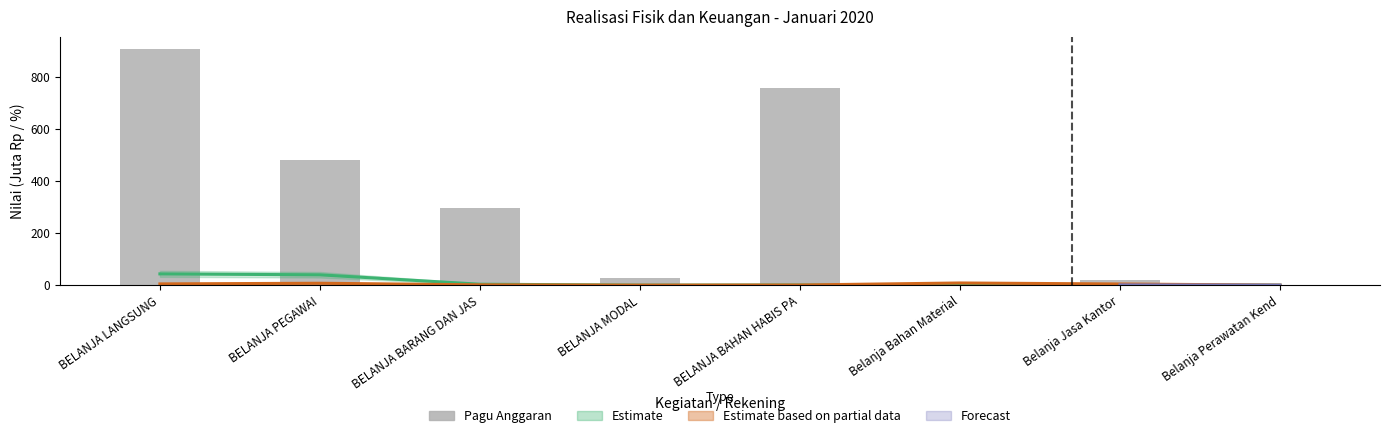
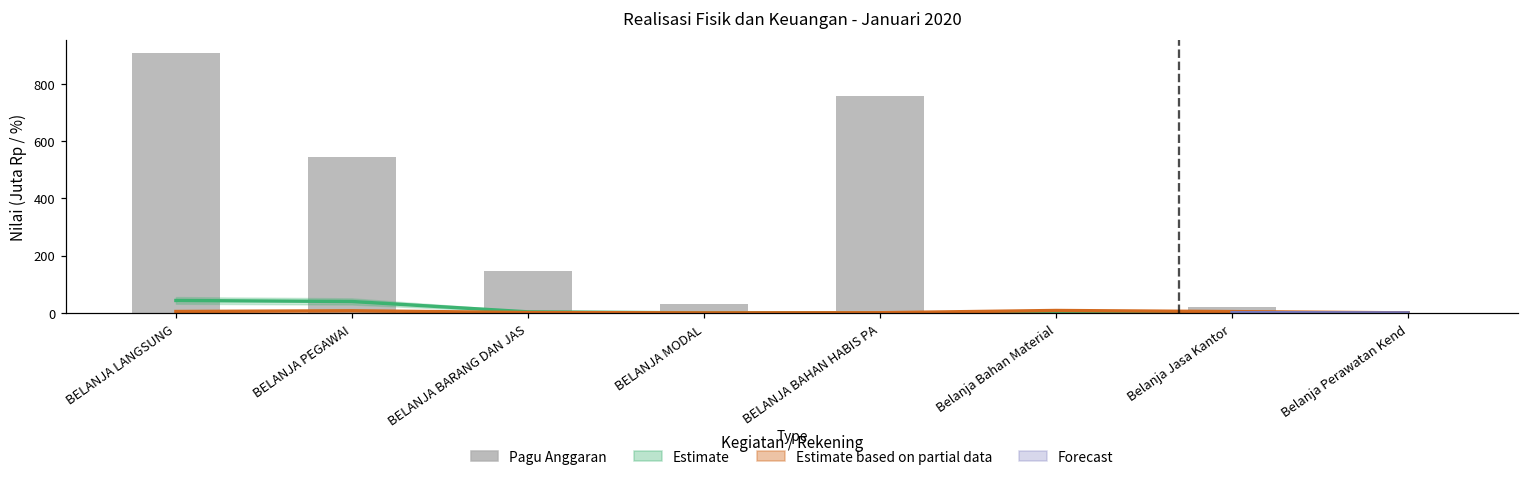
Pagu Anggaran, BELANJA PEGAWAI: 480 -> 550
Pagu Anggaran, BELANJA BARANG DAN JAS: 290 -> 150
